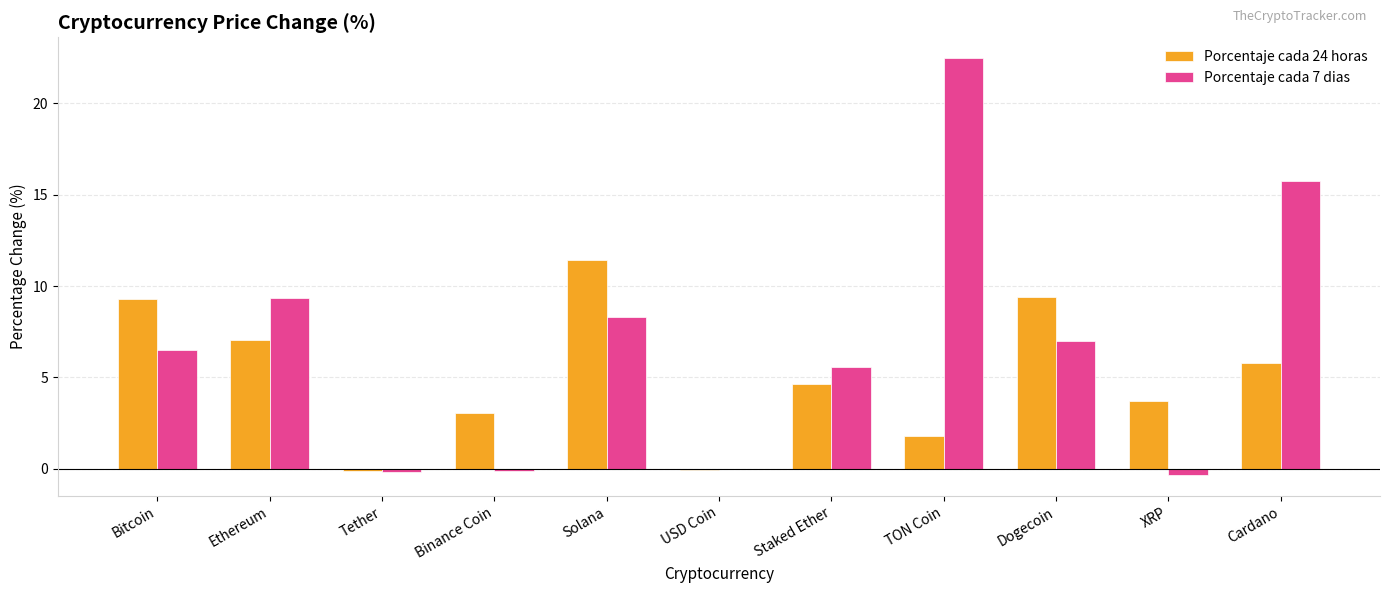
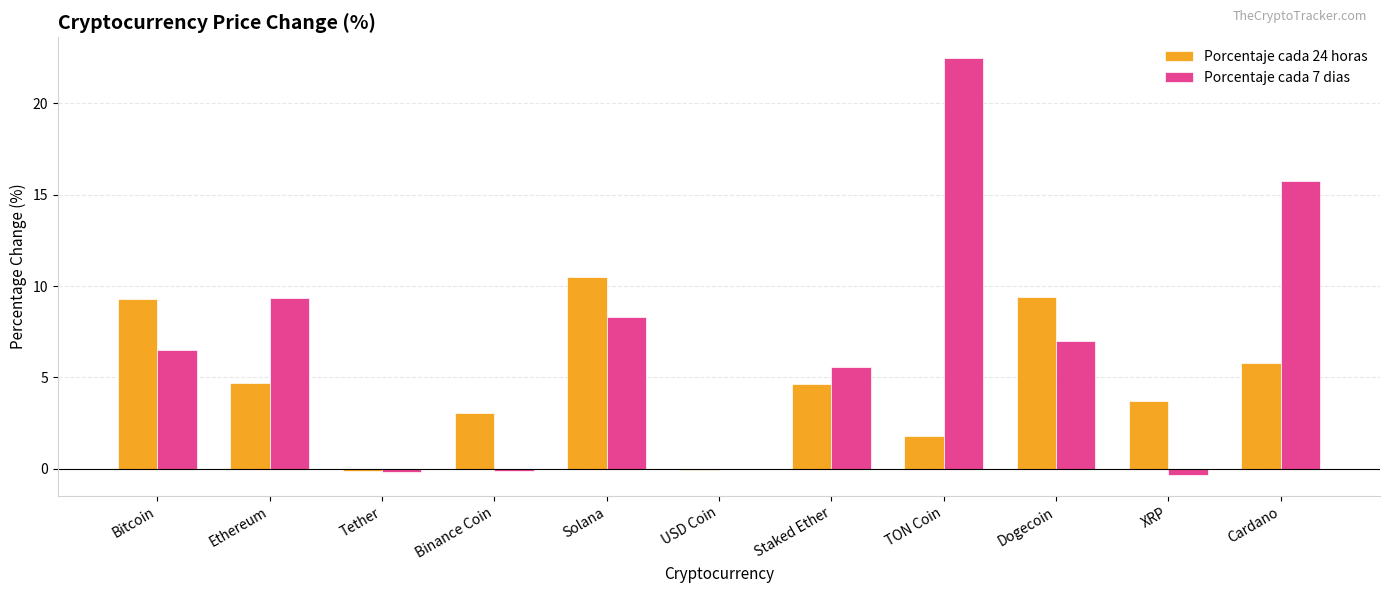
Porcentaje cada 24 horas, Ethereum: 7.0 -> 4.7
Porcentaje cada 24 horas, Solana: 11.4 -> 10.5
